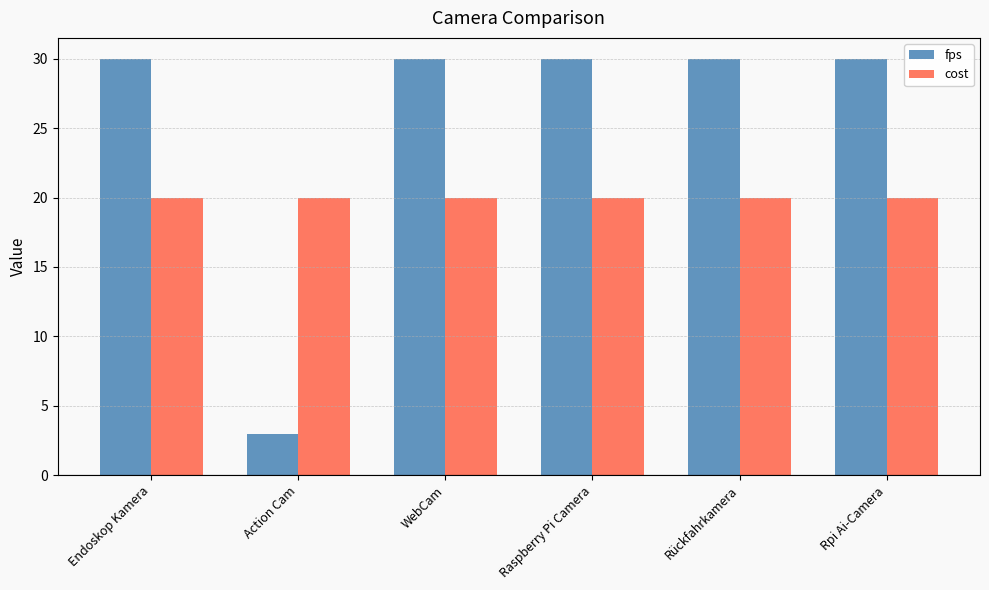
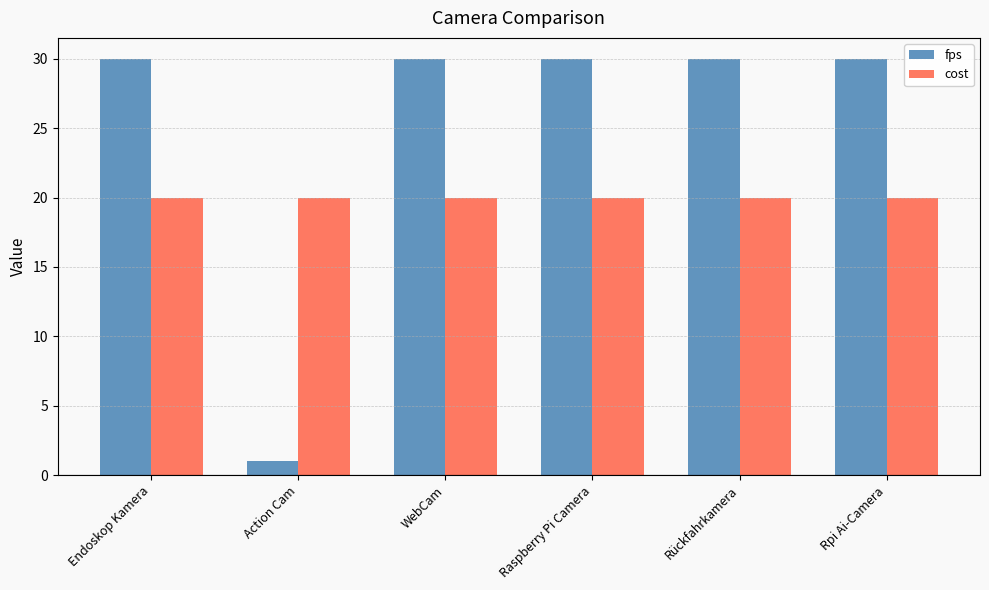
fps, Action Cam: 3 -> 1
